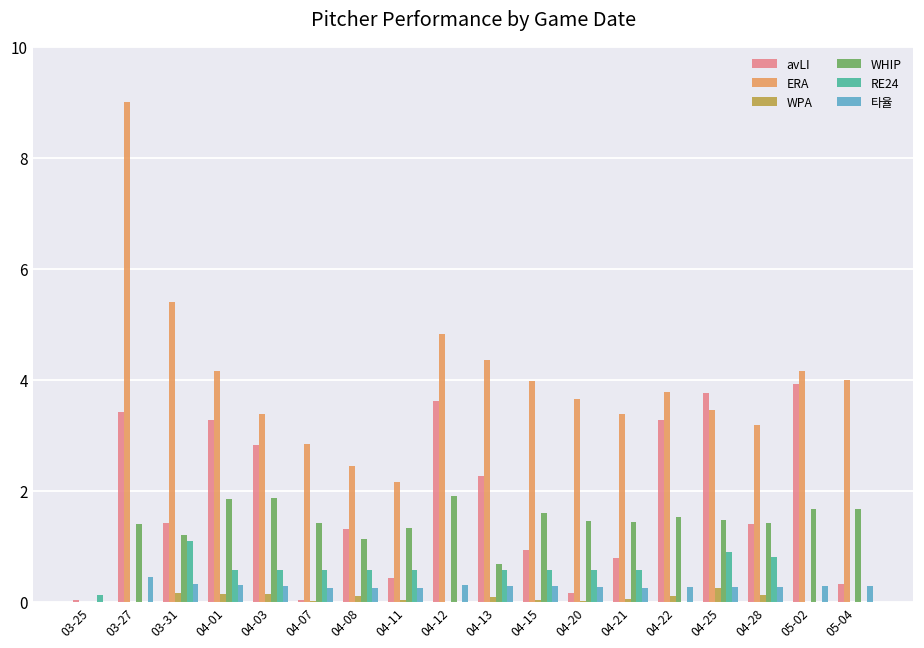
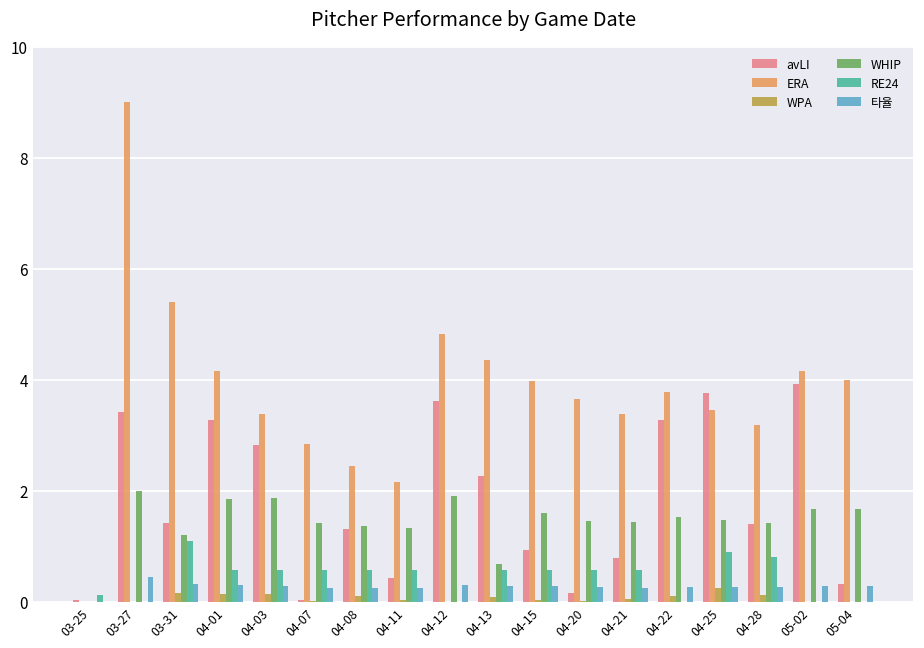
WHIP, 03-27: 1.4 -> 2.0
WHIP, 04-08: 1.1 -> 1.4
